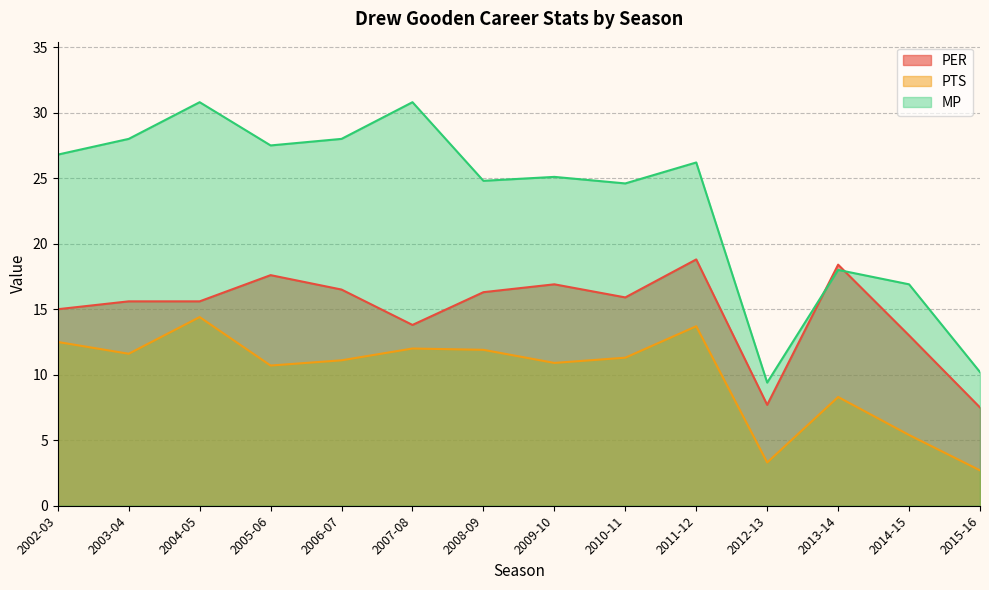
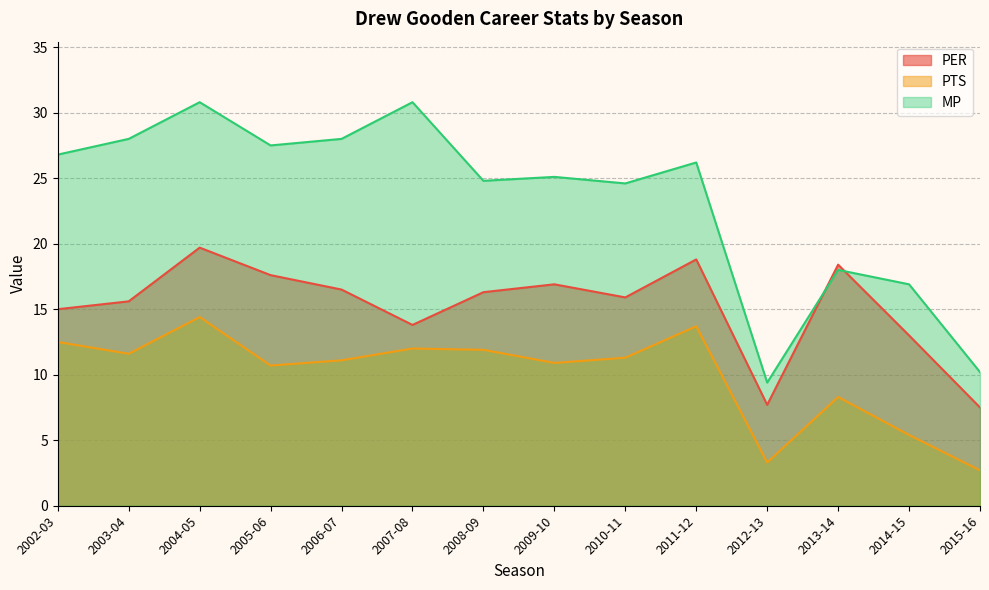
PER, 2004-05: 15.6 -> 19.7
